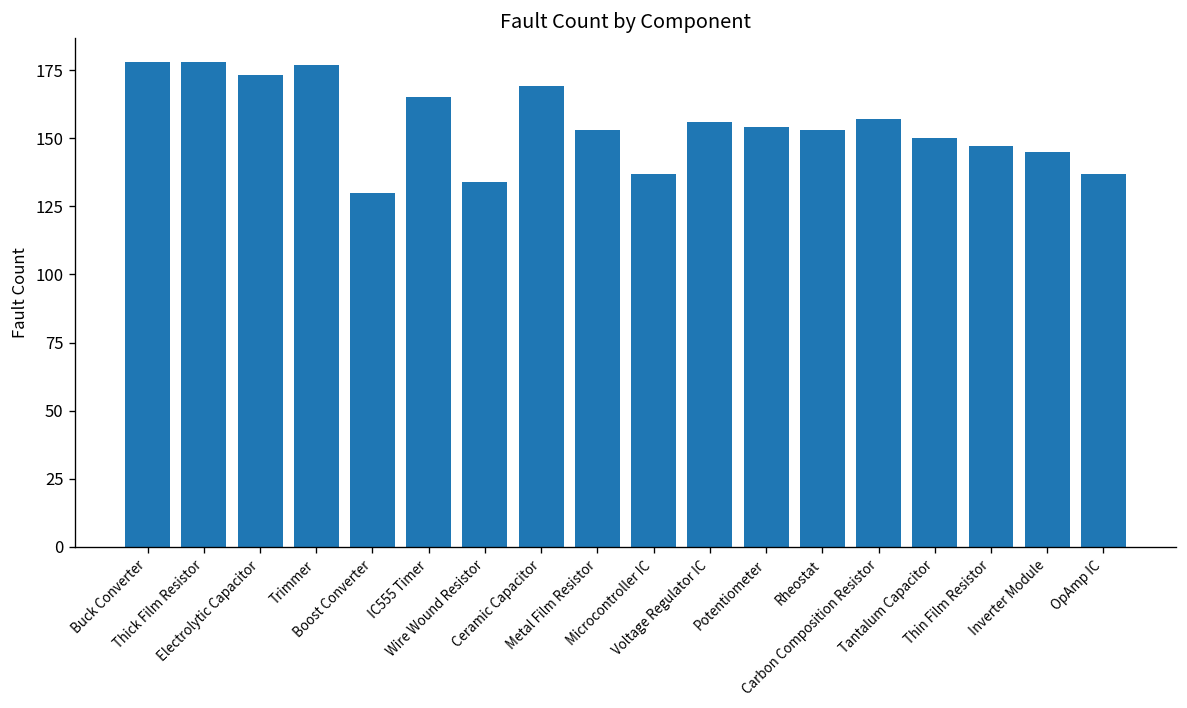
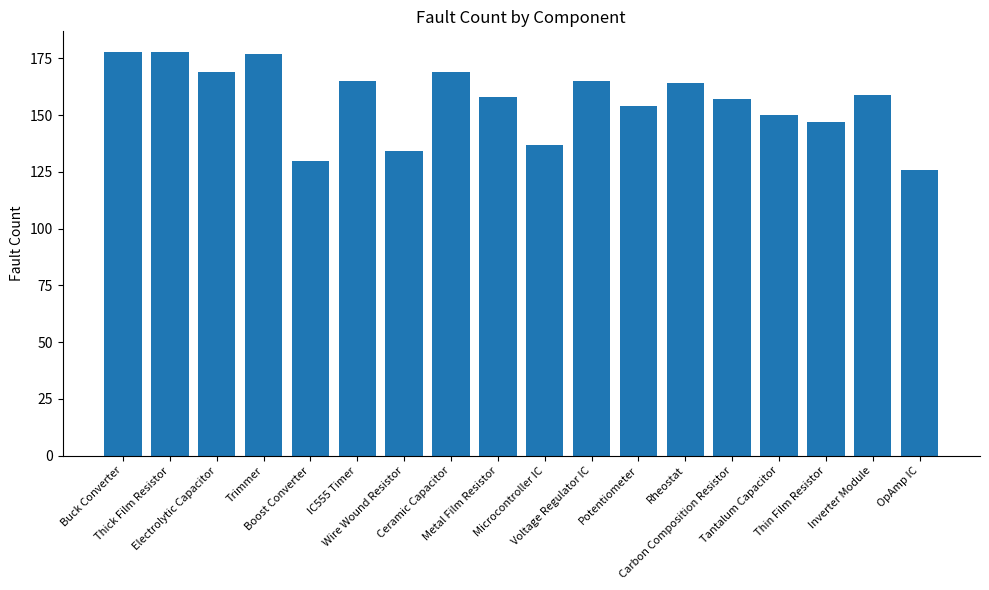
Electrolytic Capacitor: 173 -> 169
Metal Film Resistor: 153 -> 158
Voltage Regulator IC: 156 -> 165
Rheostat: 153 -> 164
Inverter Module: 145 -> 159
OpAmp IC: 137 -> 126
